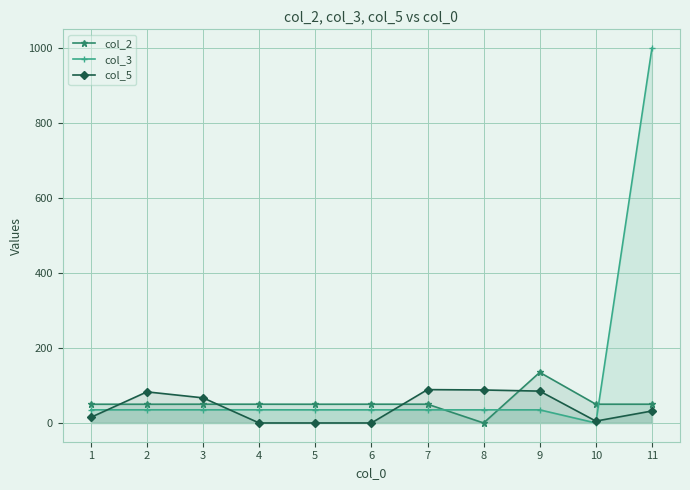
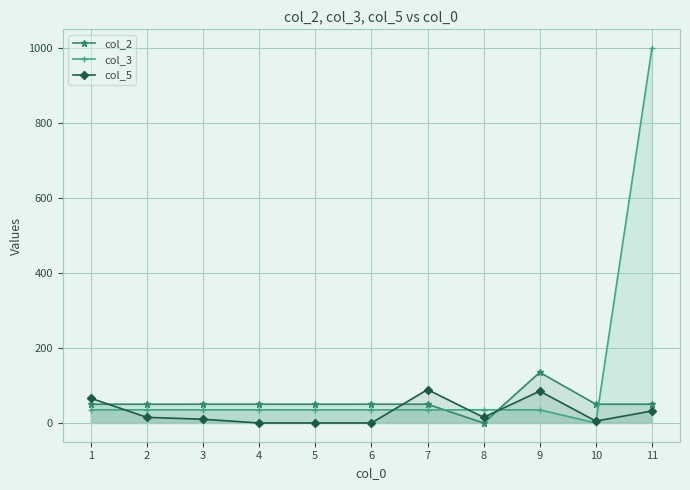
col_5, 1: 20 -> 70
col_5, 2: 80 -> 20
col_5, 3: 70 -> 10
col_5, 8: 90 -> 20
